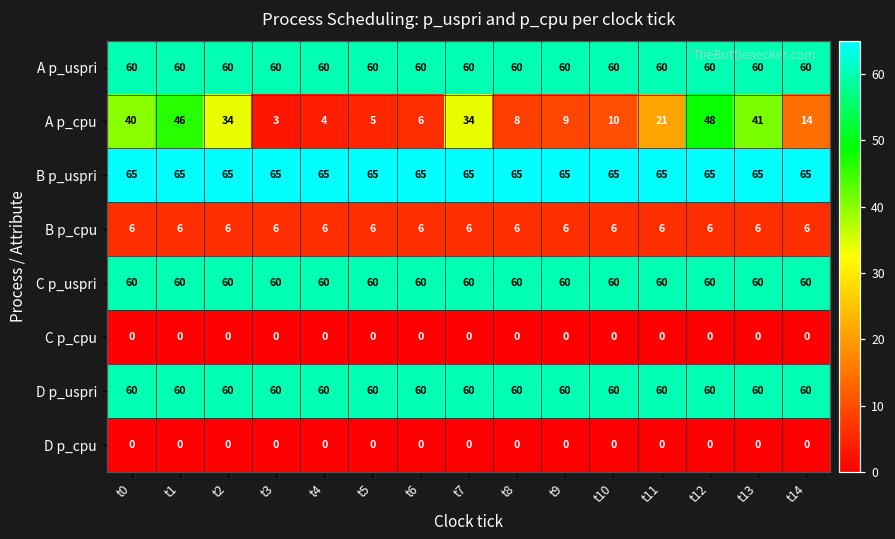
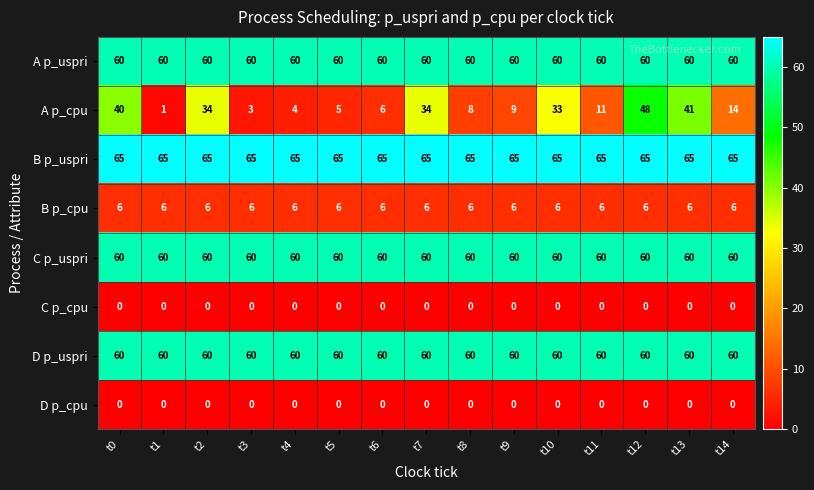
A p_cpu, t1: 46 -> 1
A p_cpu, t10: 10 -> 33
A p_cpu, t11: 21 -> 11
